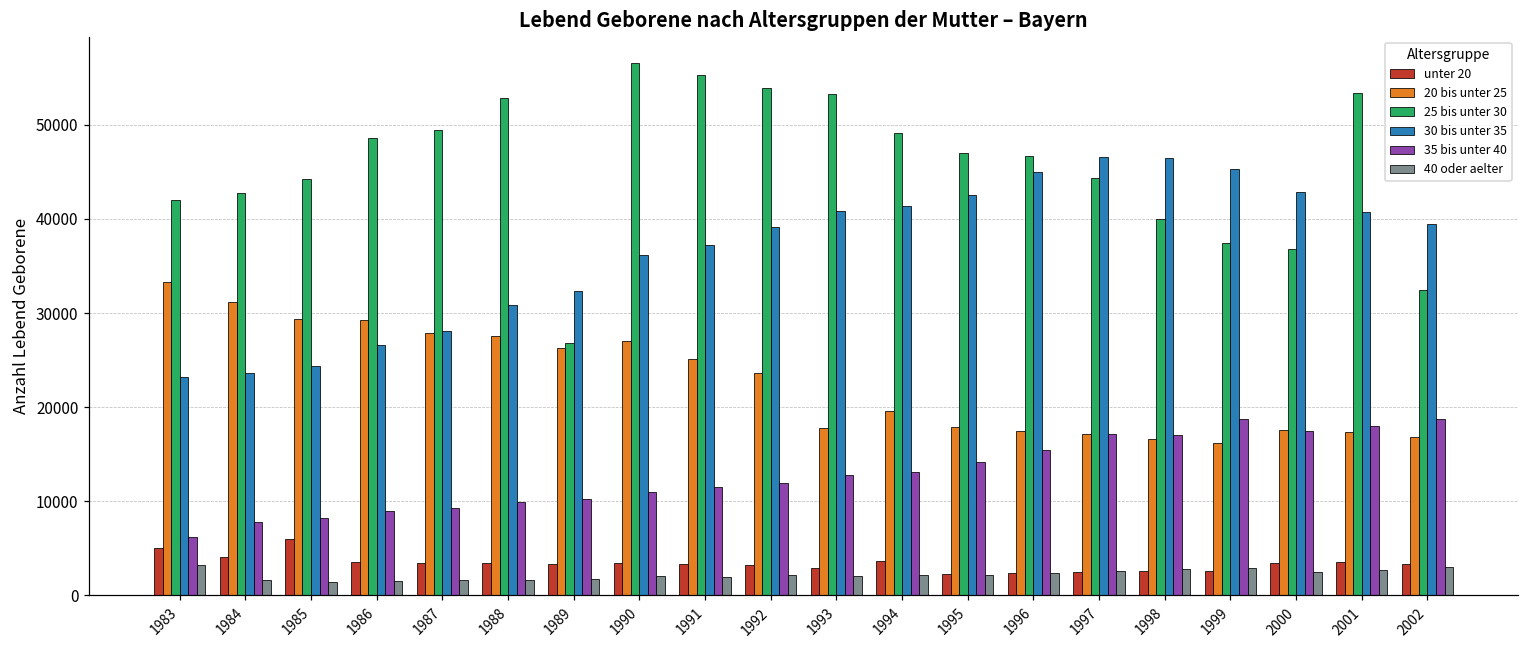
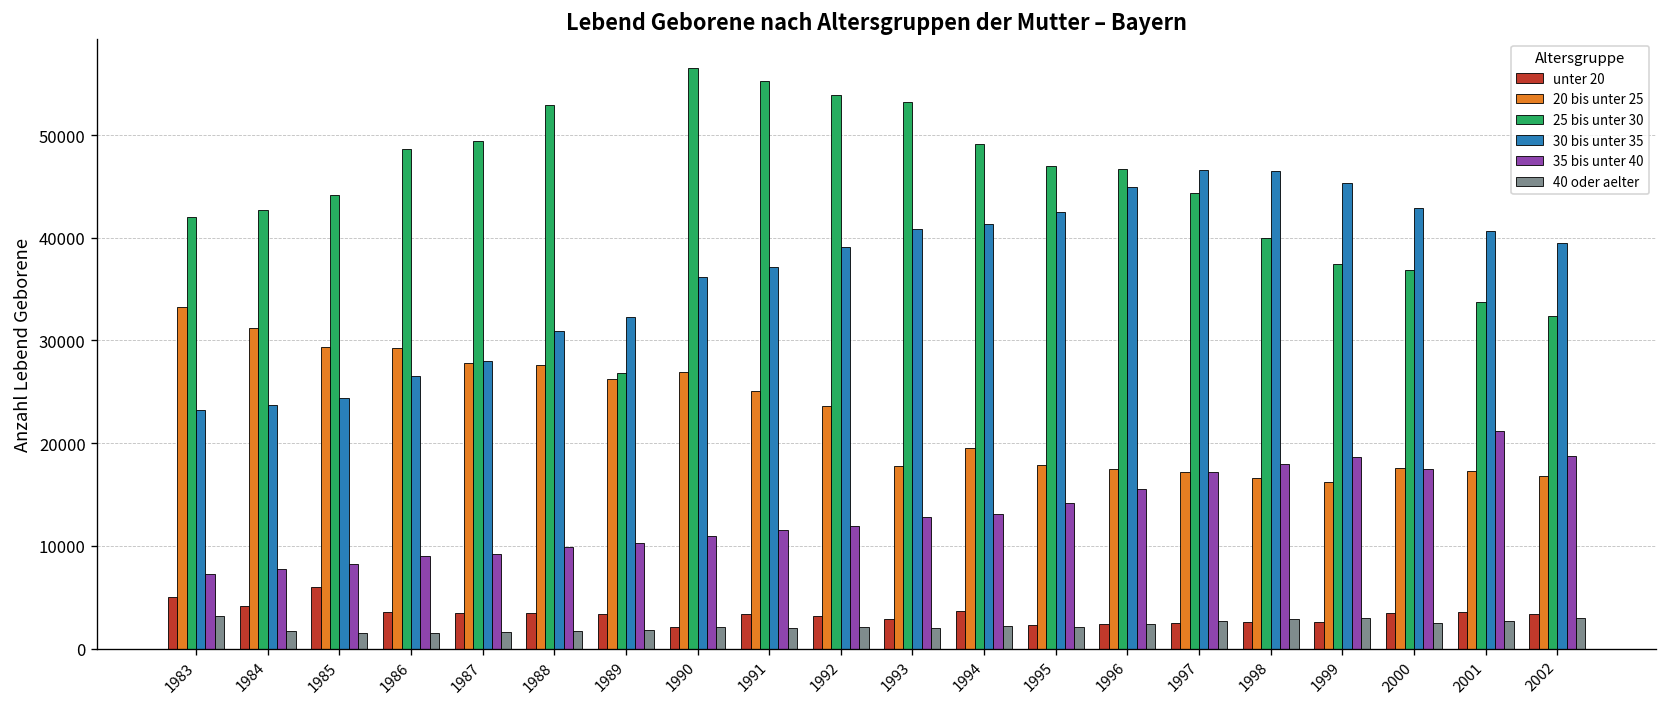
35 bis unter 40, 1983: 6000 -> 7000
unter 20, 1990: 3000 -> 2000
35 bis unter 40, 1998: 17000 -> 18000
25 bis unter 30, 2001: 53000 -> 34000
35 bis unter 40, 2001: 18000 -> 21000
